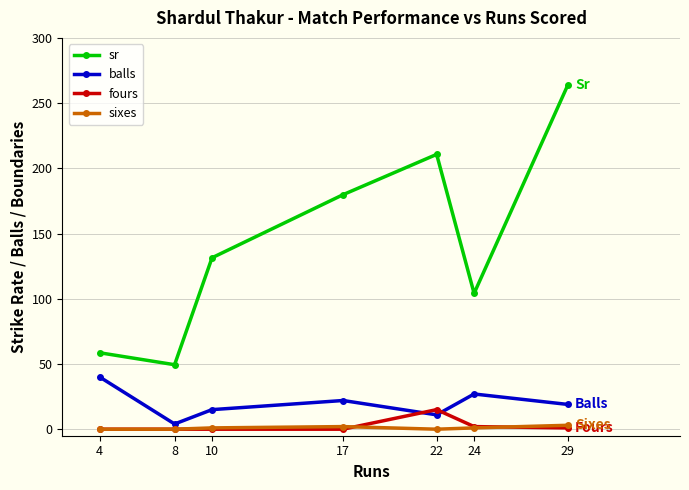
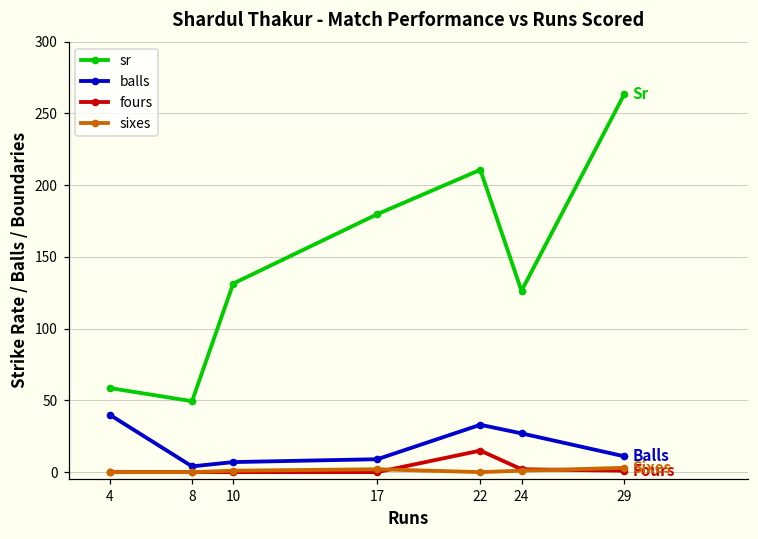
balls, 10: 15 -> 7
balls, 17: 22 -> 9
balls, 22: 11 -> 33
sr, 24: 104 -> 126
balls, 29: 19 -> 11
